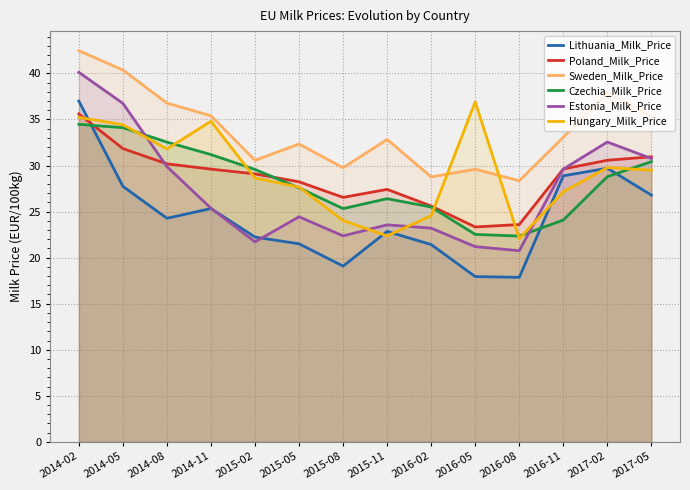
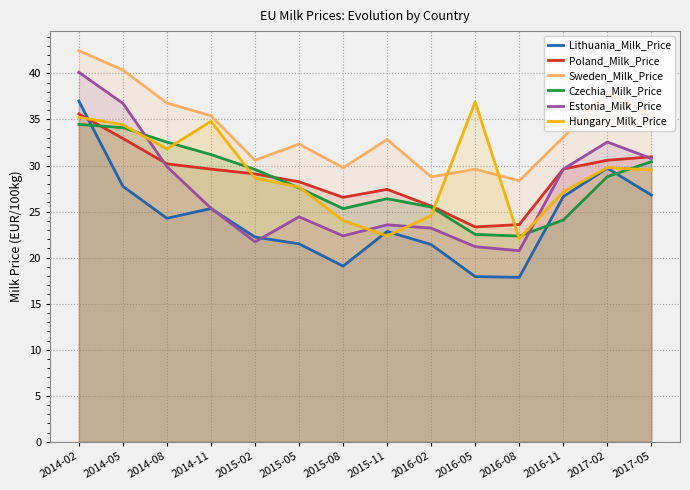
Poland_Milk_Price, 2014-05: 32 -> 33
Lithuania_Milk_Price, 2016-11: 29 -> 27
